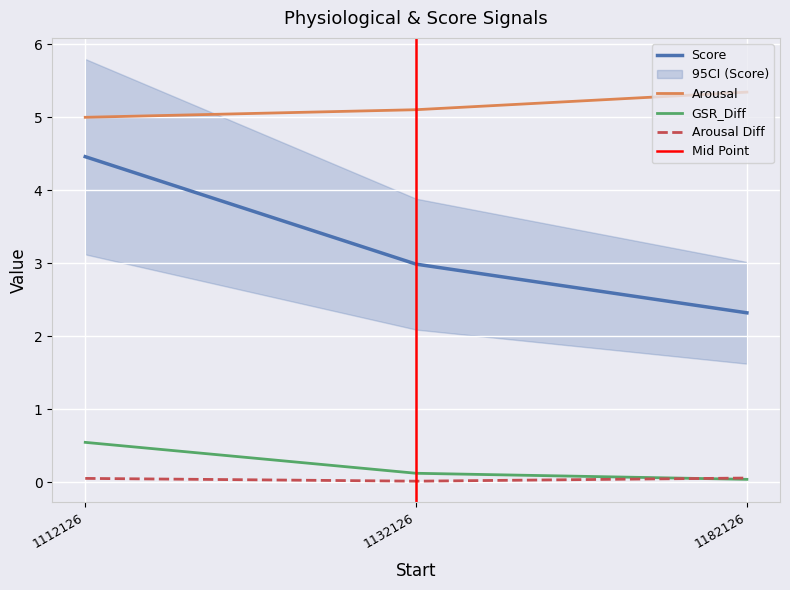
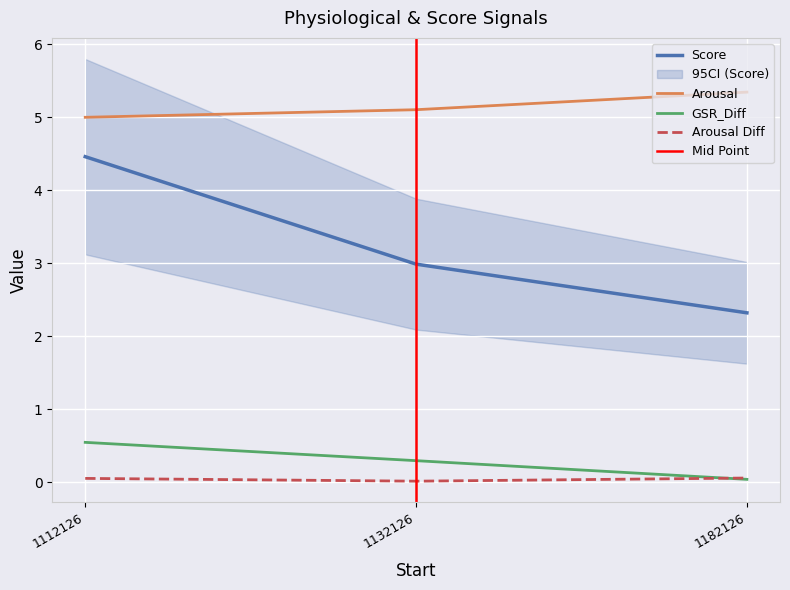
GSR_Diff, 1132126: 0.1 -> 0.3
